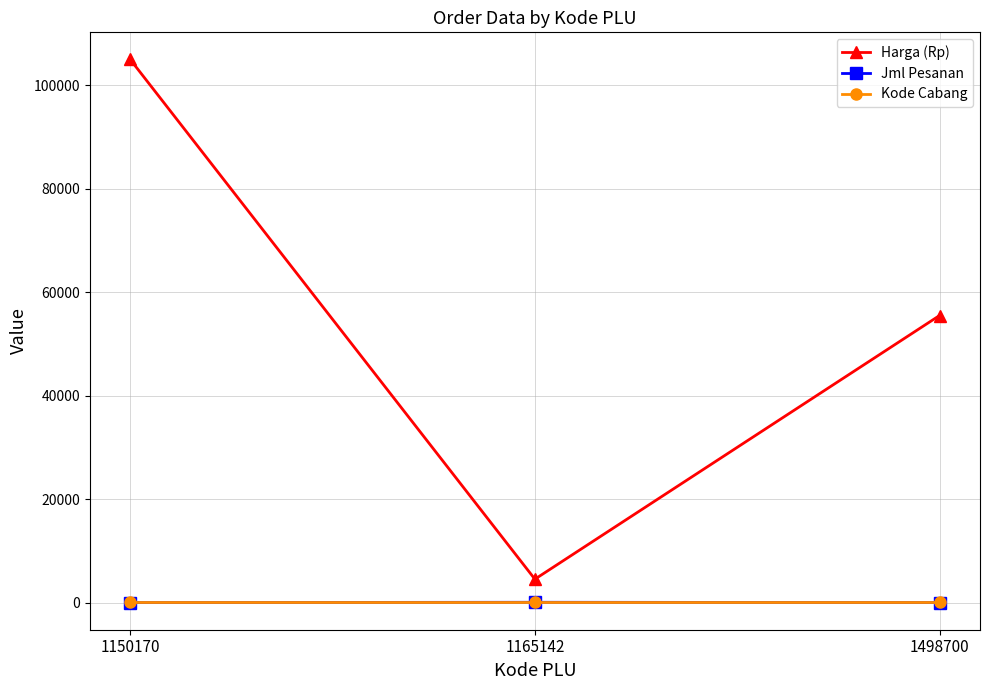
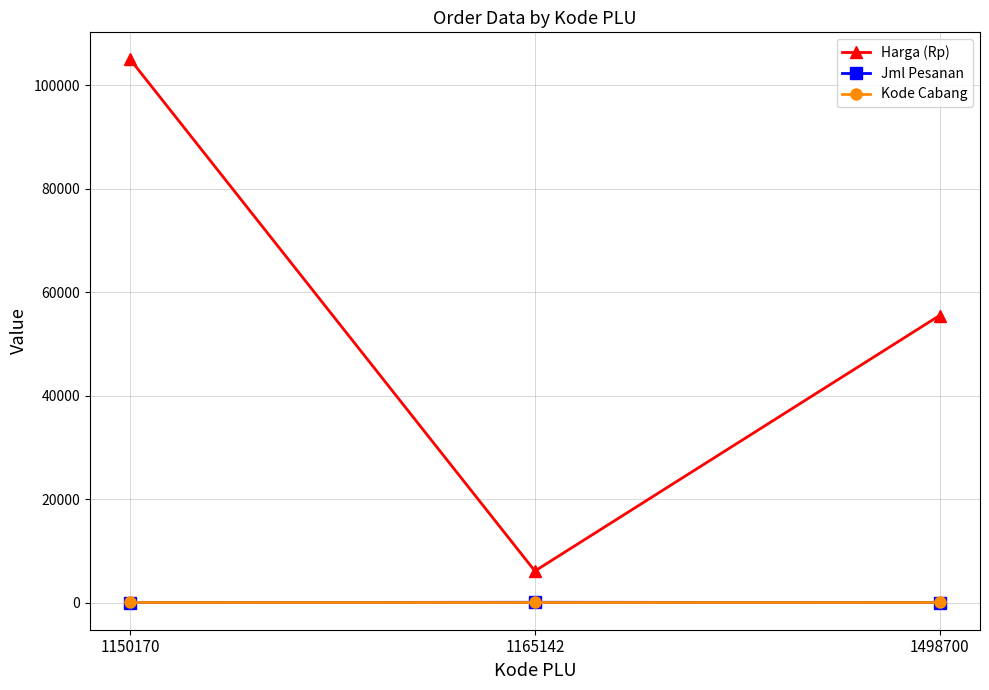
Harga (Rp), 1165142: 5000 -> 6000
